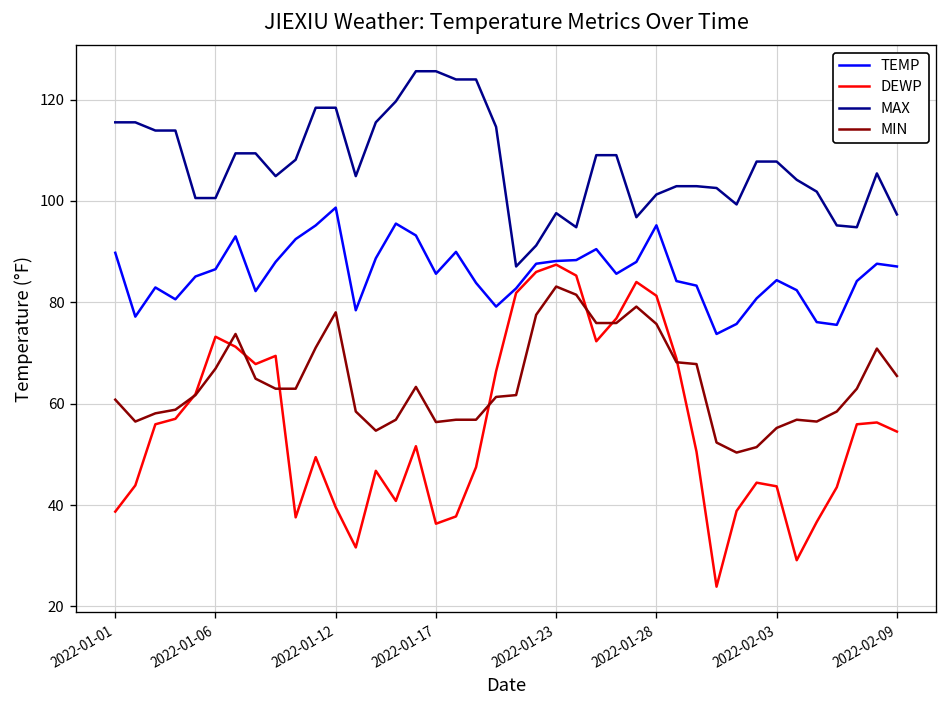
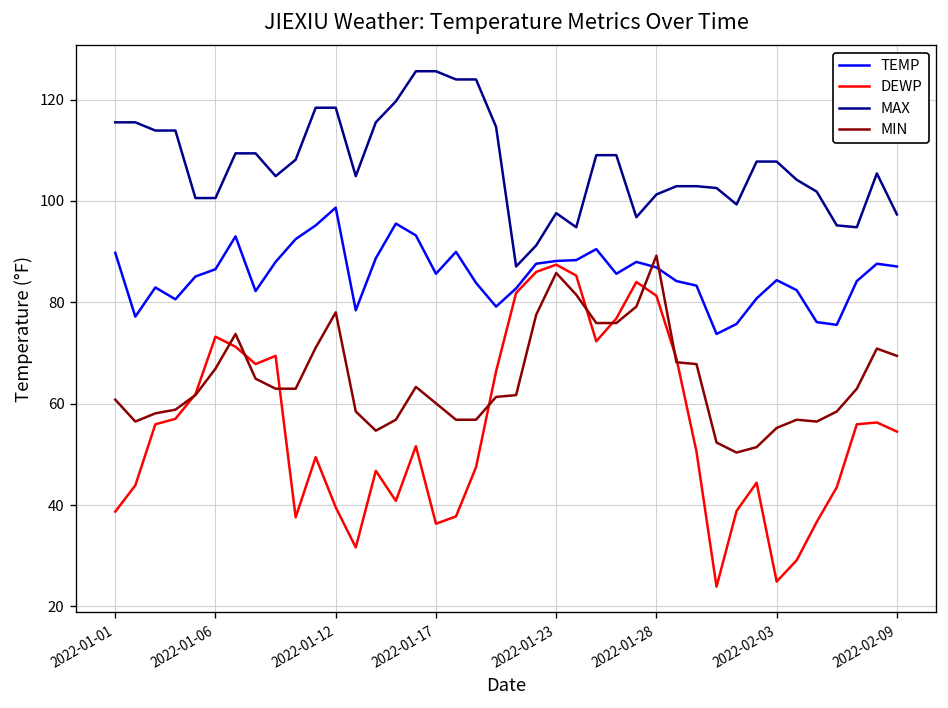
MIN, 2022-01-17: 56 -> 60
MIN, 2022-01-23: 83 -> 86
TEMP, 2022-01-28: 95 -> 87
MIN, 2022-01-28: 76 -> 89
DEWP, 2022-02-03: 44 -> 25
MIN, 2022-02-09: 65 -> 69
